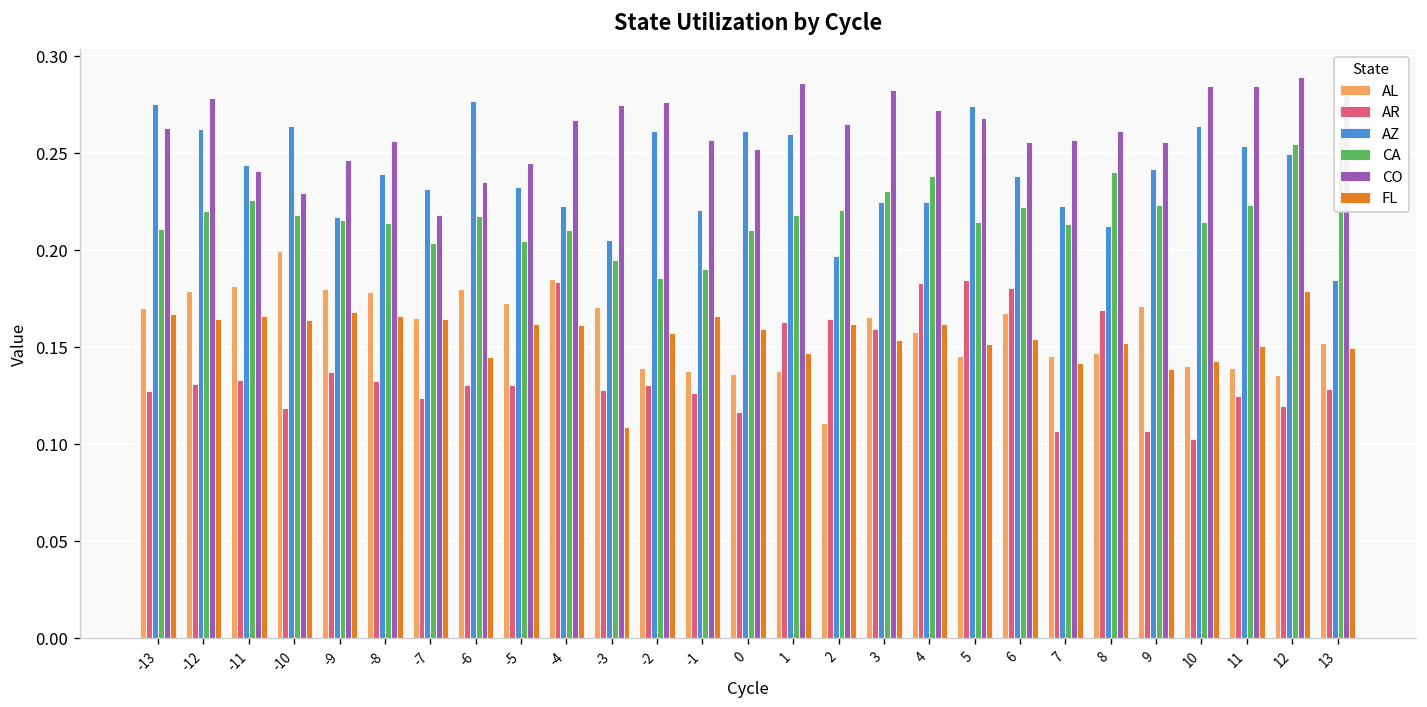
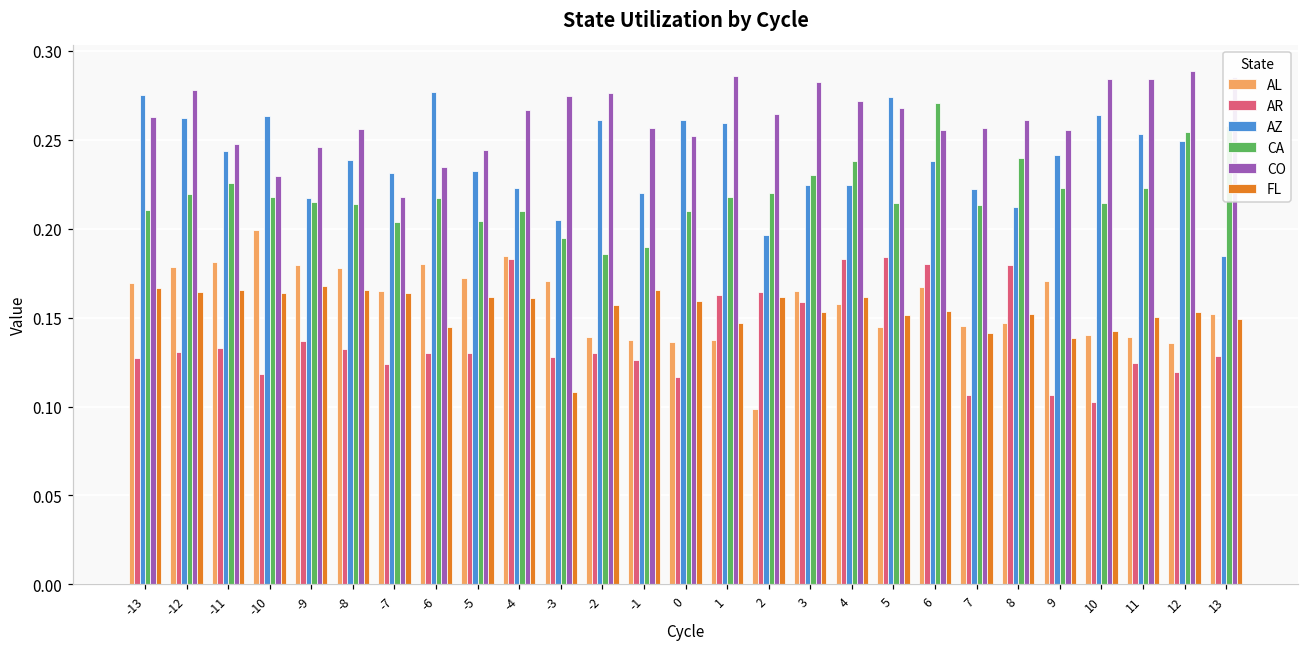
CO, -11: 0.241 -> 0.248
AL, 2: 0.111 -> 0.099
CA, 6: 0.222 -> 0.271
AR, 8: 0.169 -> 0.179
FL, 12: 0.179 -> 0.153
